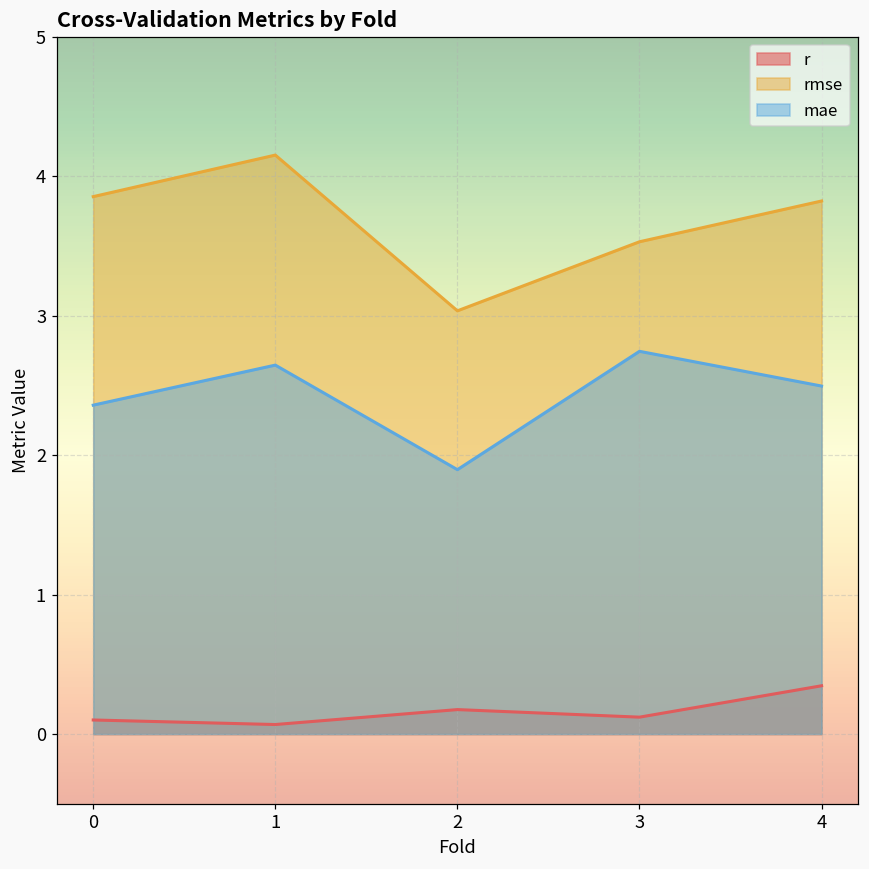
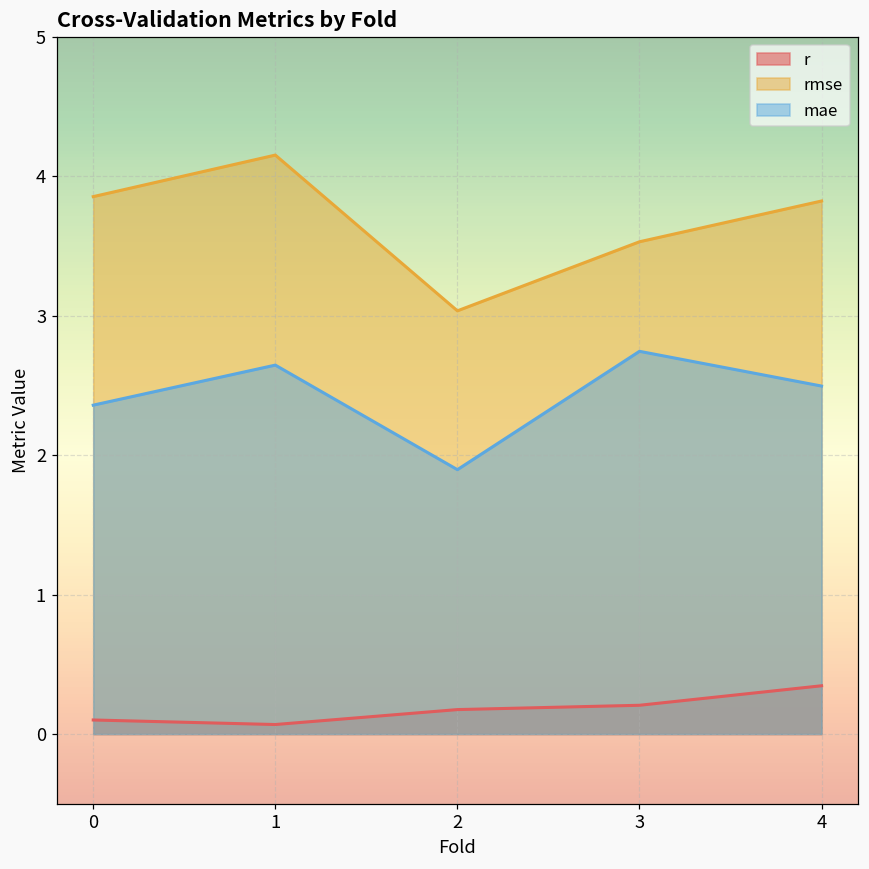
r, 3: 0.12 -> 0.21
